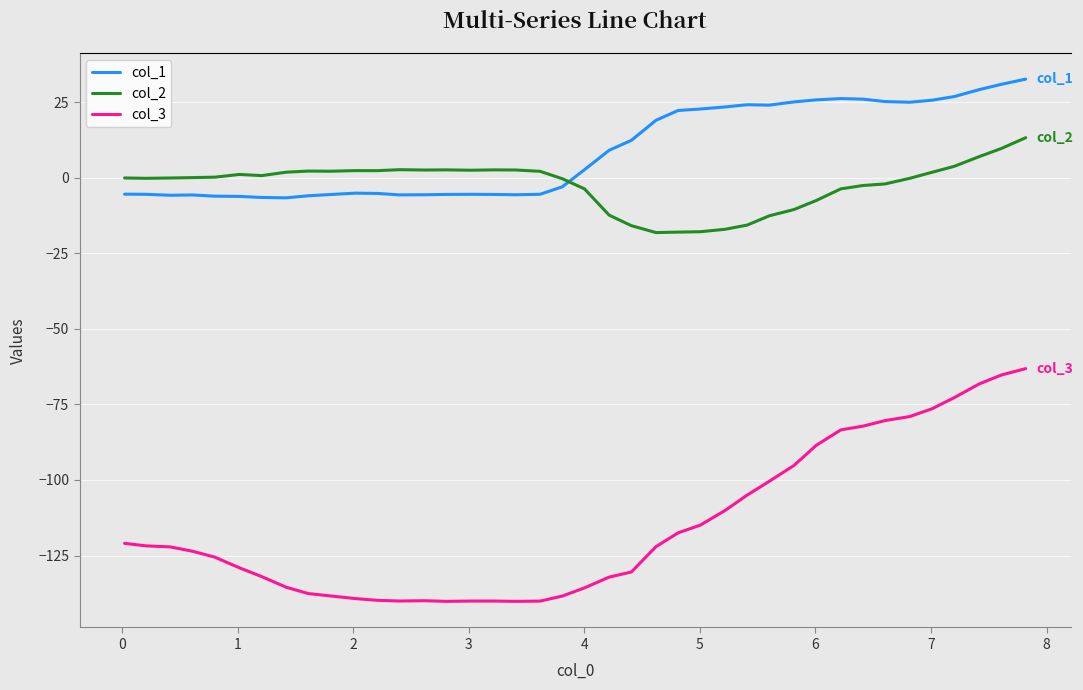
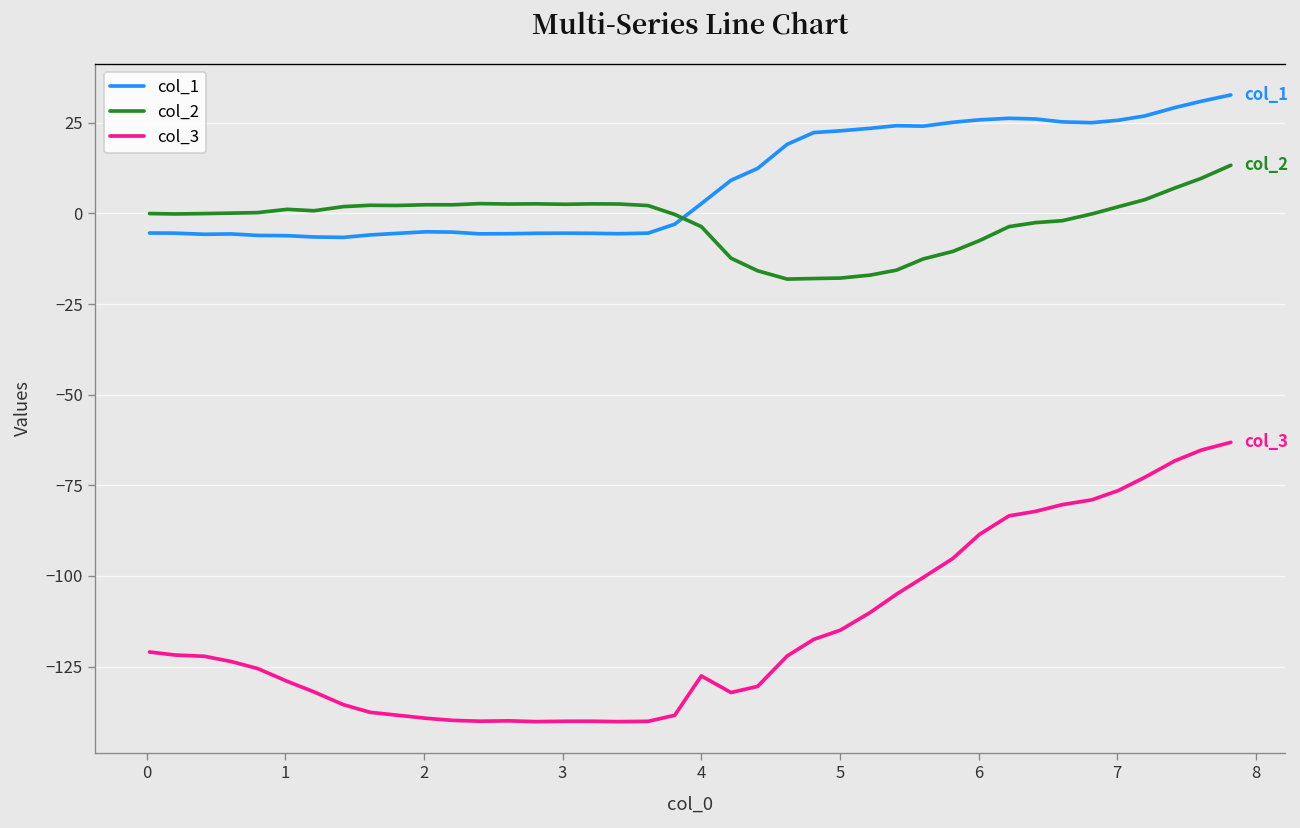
col_3, 4: -136 -> -128
